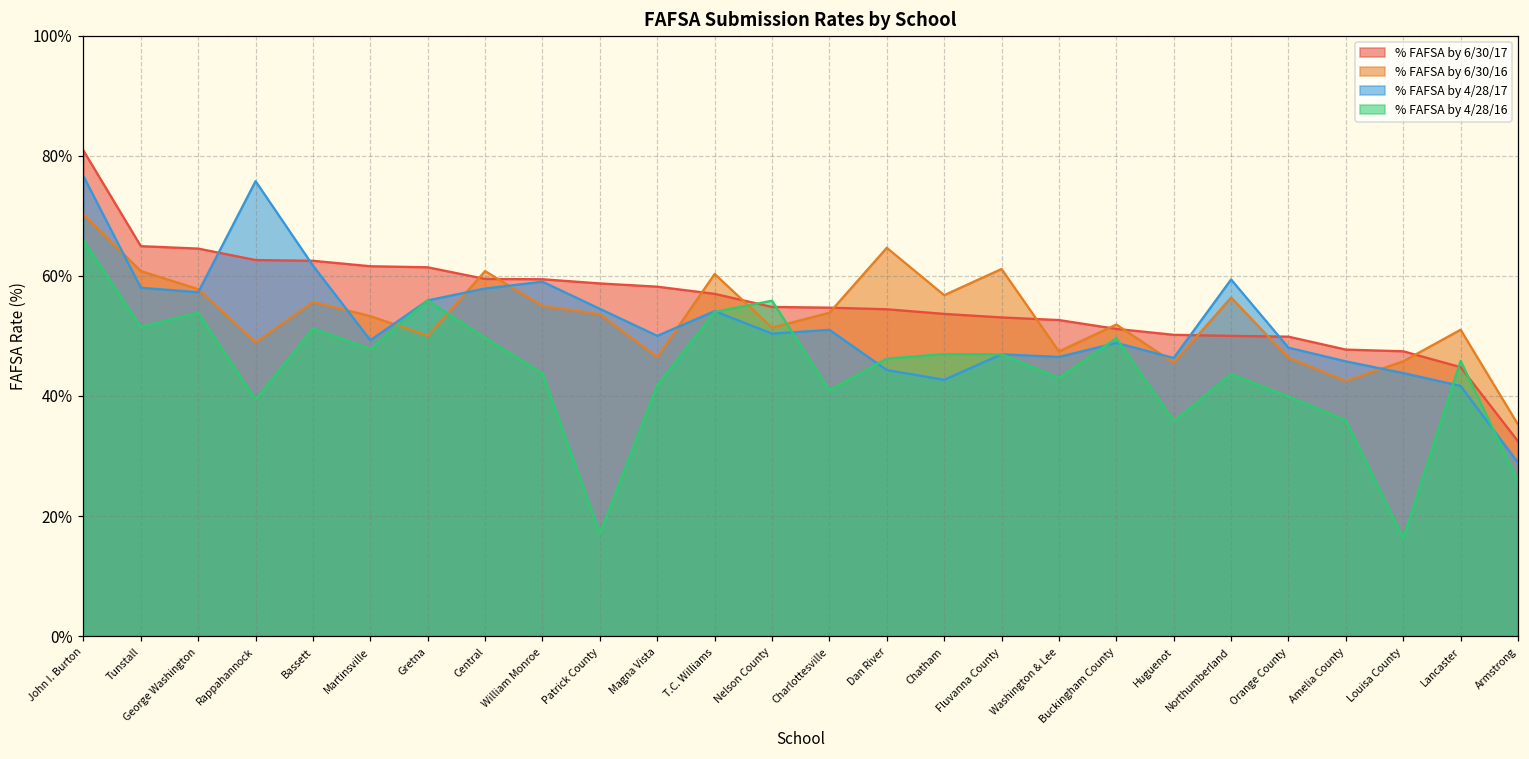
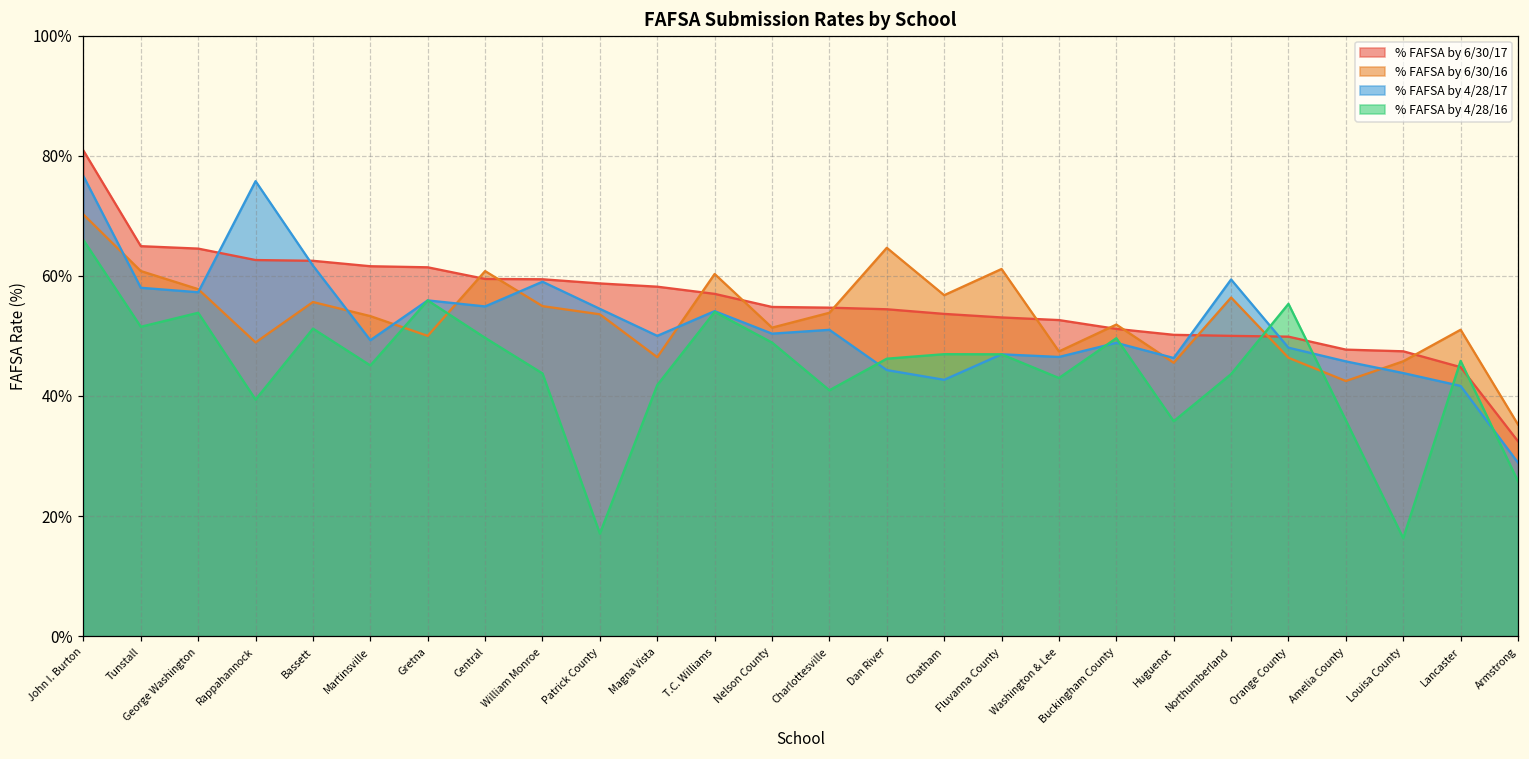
% FAFSA by 4/28/16, Martinsville: 48% -> 45%
% FAFSA by 4/28/17, Central: 58% -> 55%
% FAFSA by 4/28/16, Nelson County: 56% -> 49%
% FAFSA by 4/28/16, Orange County: 40% -> 55%
